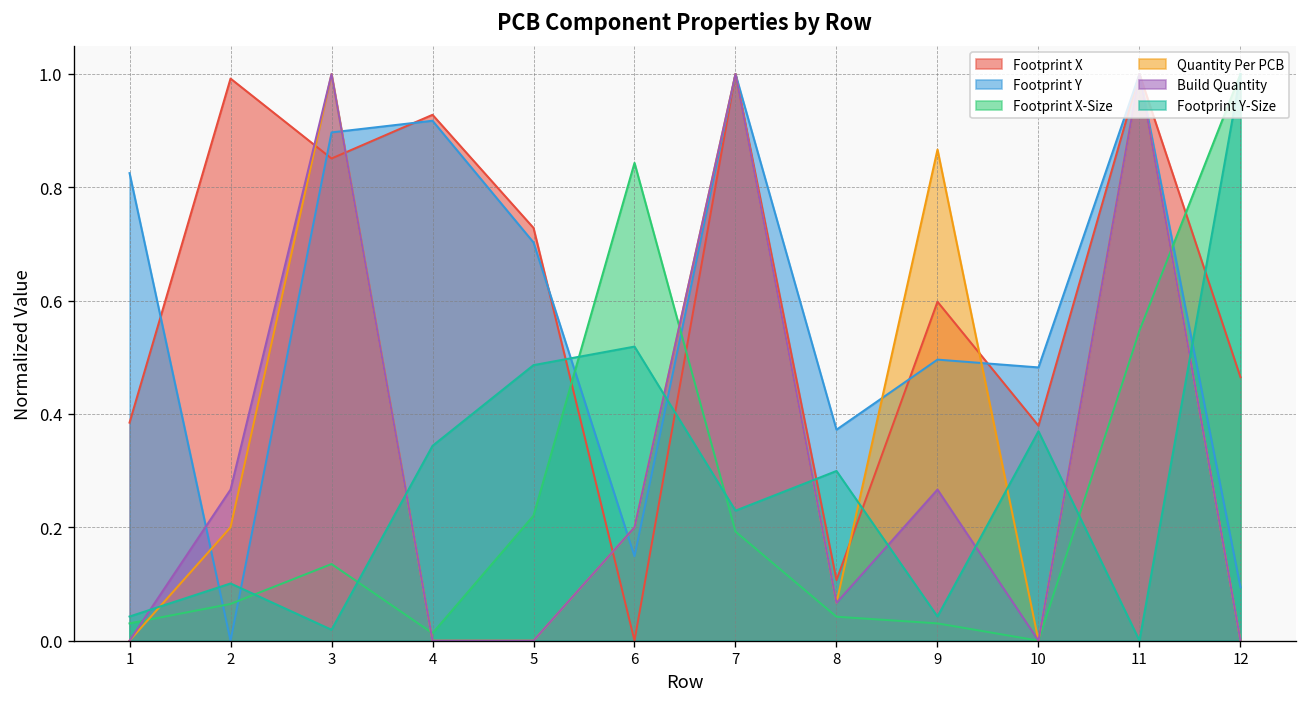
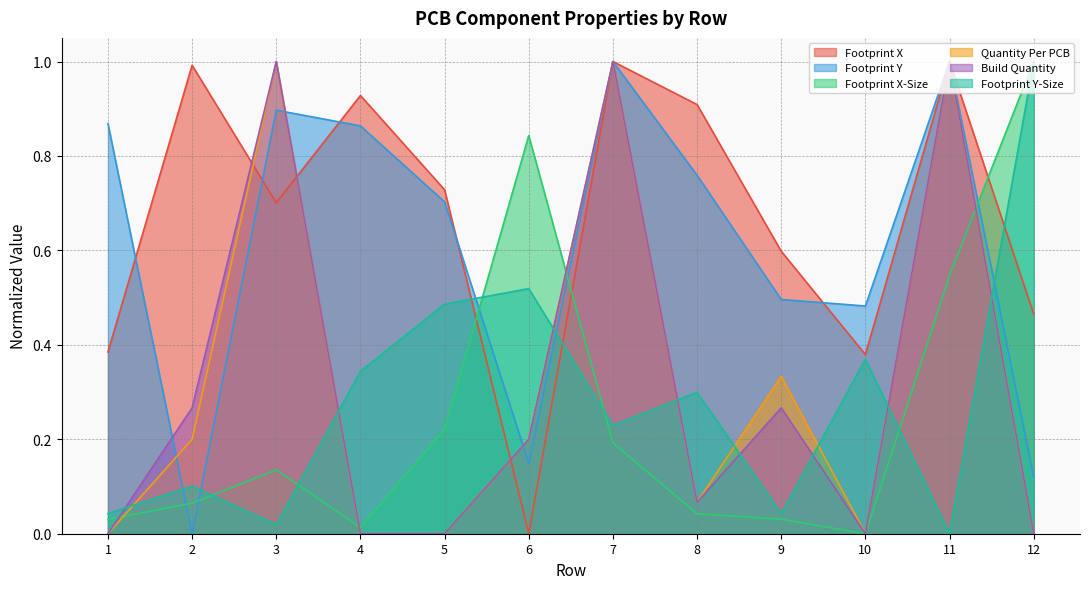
Footprint Y, 1: 0.83 -> 0.87
Footprint X, 3: 0.85 -> 0.70
Footprint Y, 4: 0.92 -> 0.86
Footprint X, 8: 0.11 -> 0.91
Footprint Y, 8: 0.37 -> 0.76
Quantity Per PCB, 9: 0.87 -> 0.33
Footprint Y, 12: 0.09 -> 0.12
